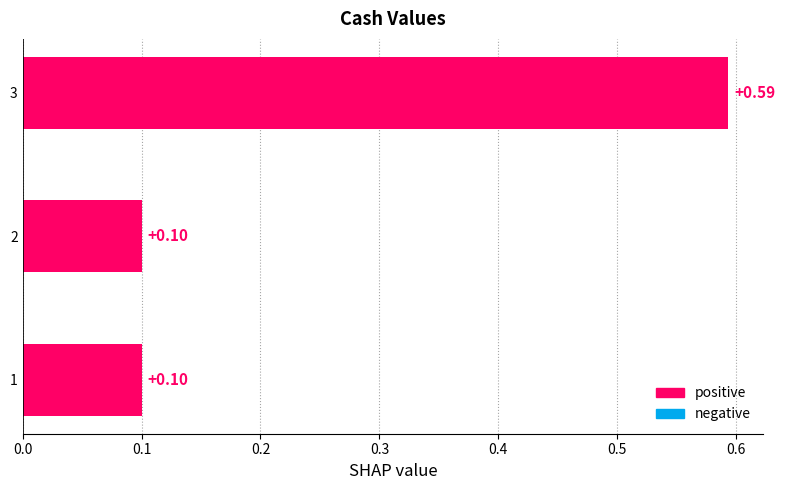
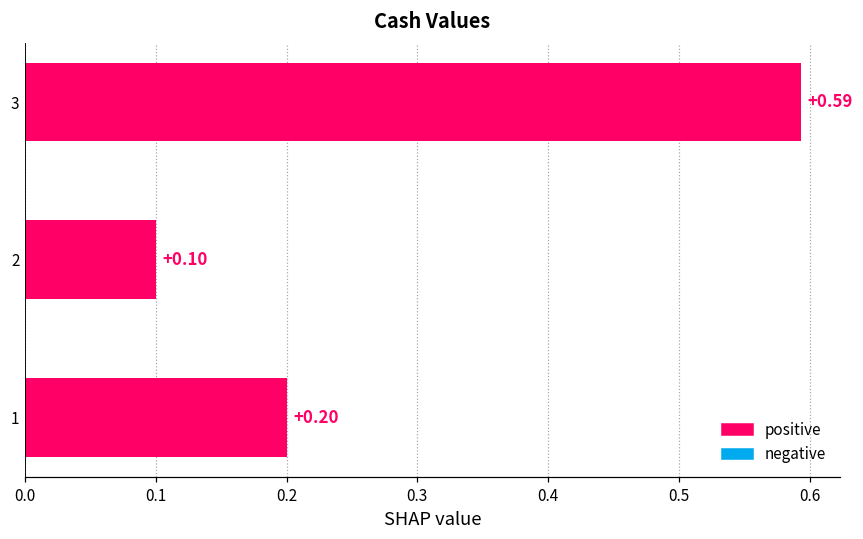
1: +0.10 -> +0.20
